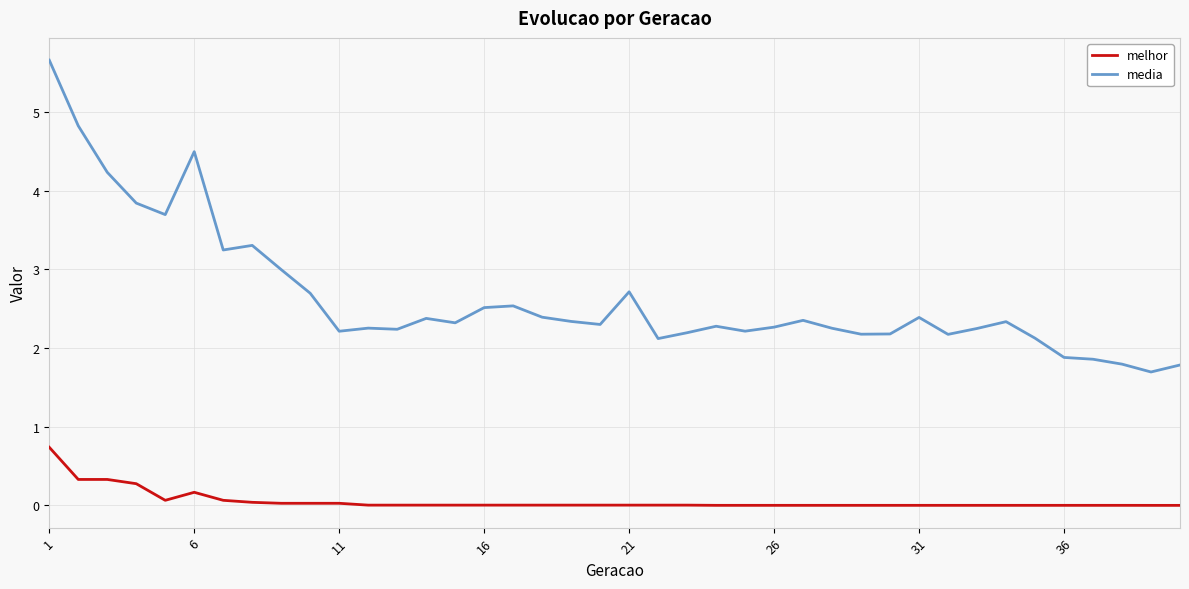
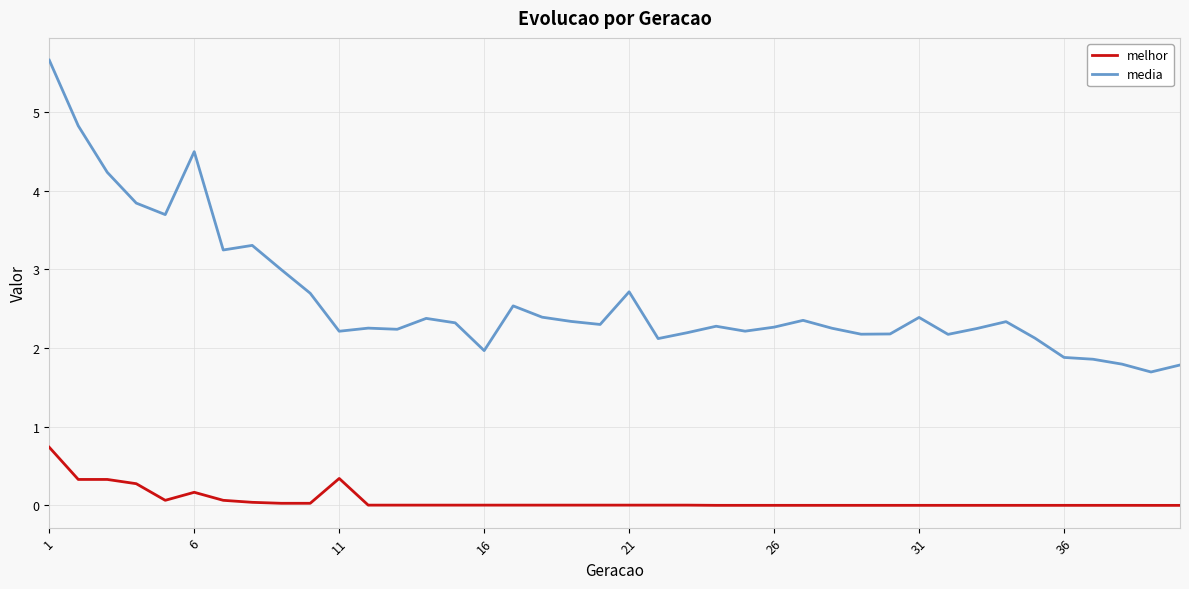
melhor, 11: 0.0 -> 0.3
media, 16: 2.5 -> 2.0
